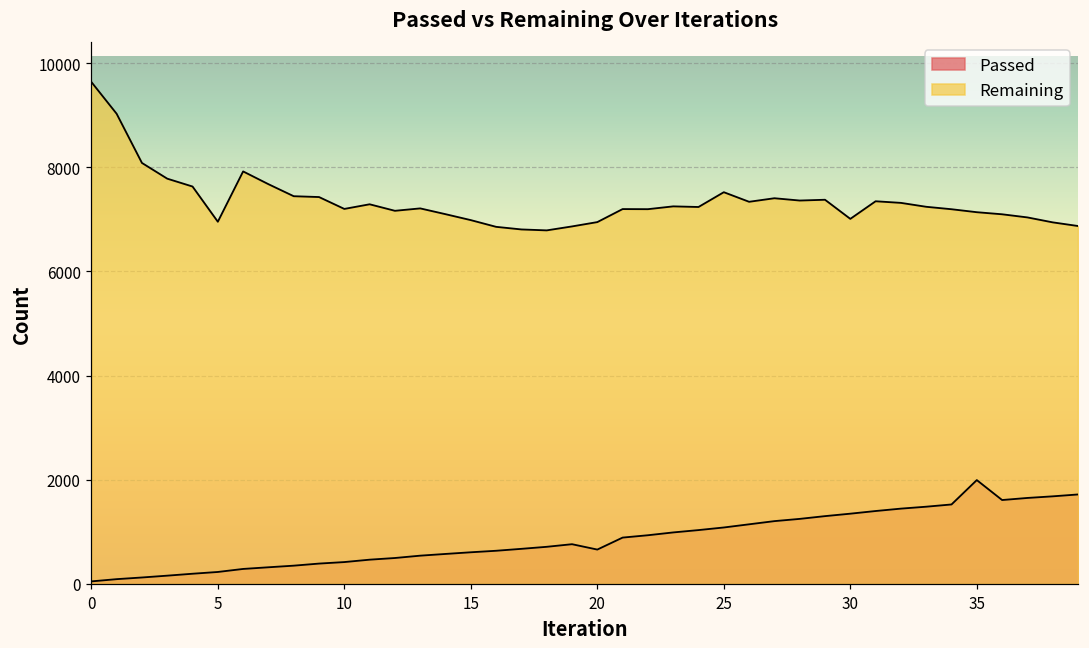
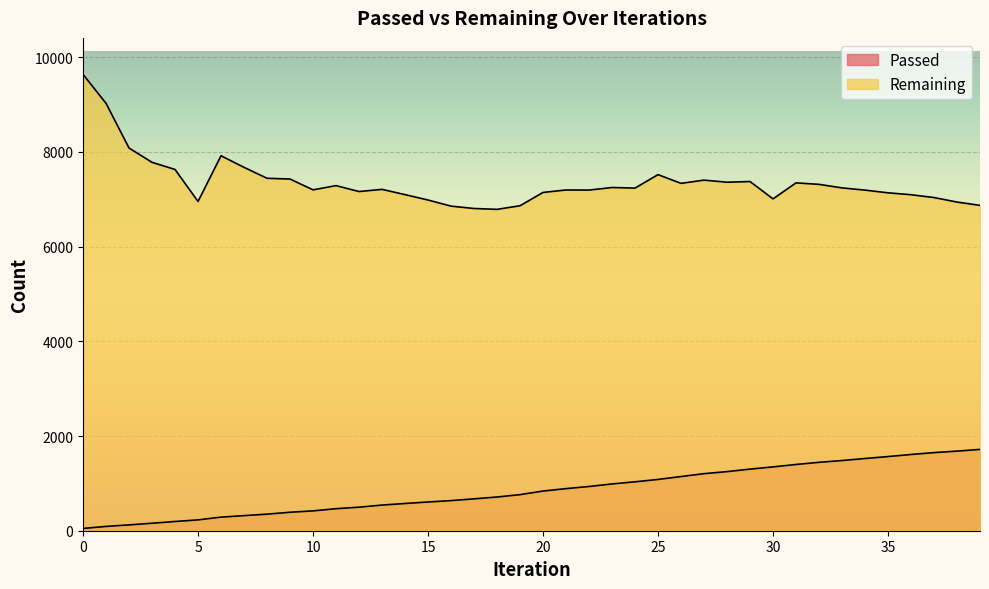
Passed, 20: 700 -> 800
Remaining, 20: 6900 -> 7100
Passed, 35: 2000 -> 1600
